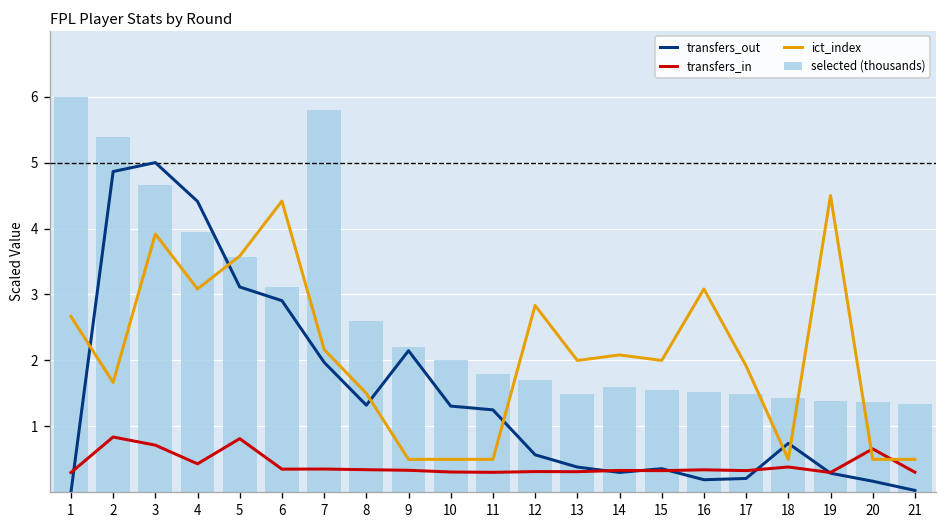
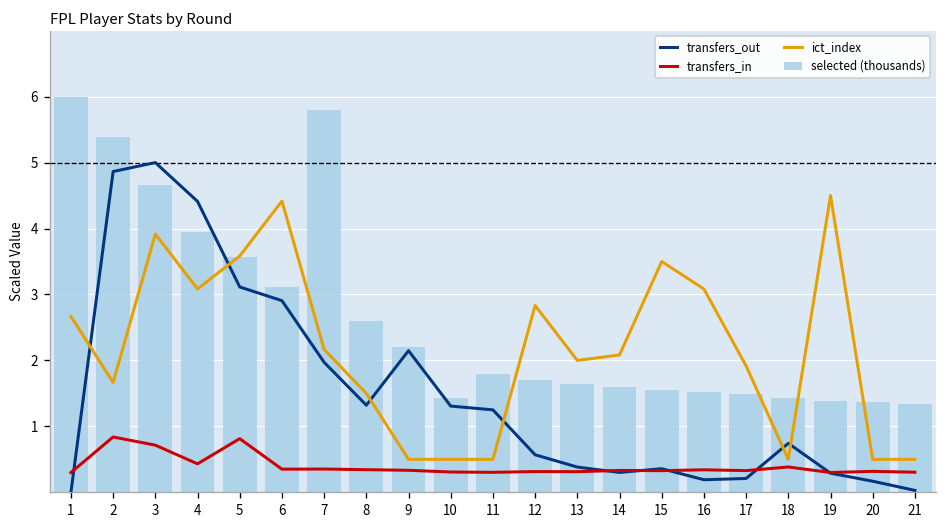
selected (thousands), 10: 2.0 -> 1.4
selected (thousands), 13: 1.5 -> 1.6
ict_index, 15: 2.0 -> 3.5
transfers_in, 20: 0.7 -> 0.3
